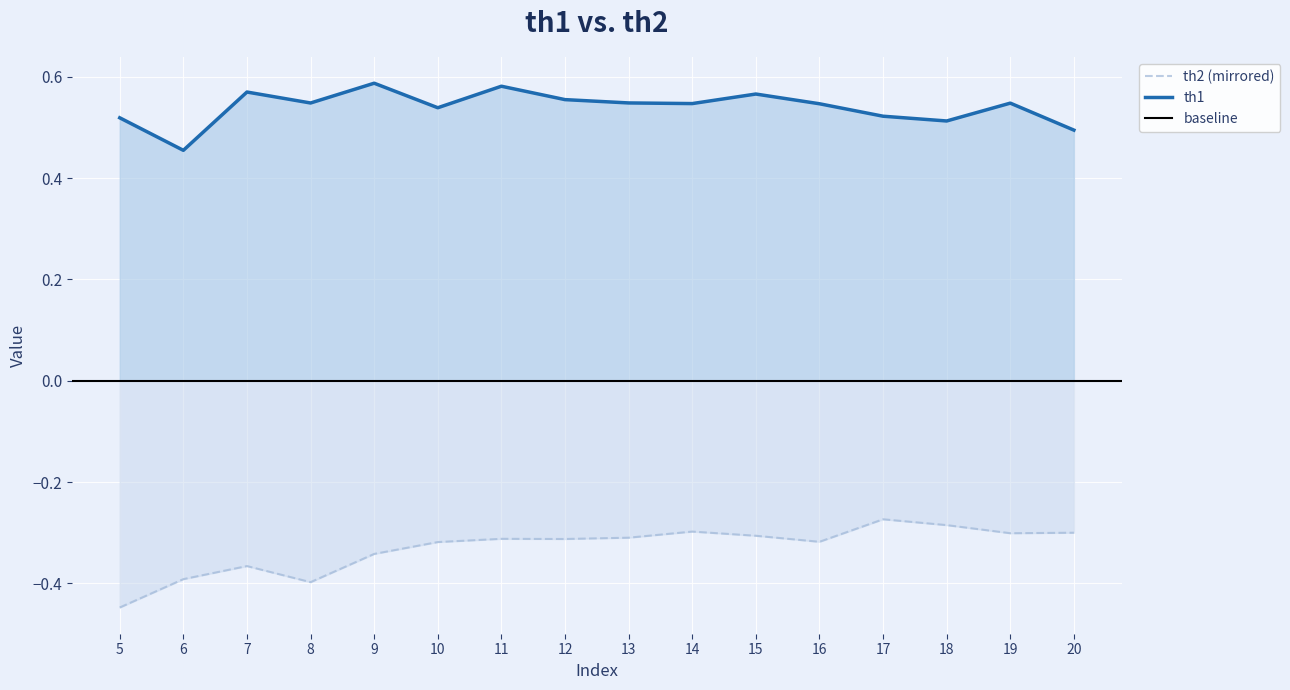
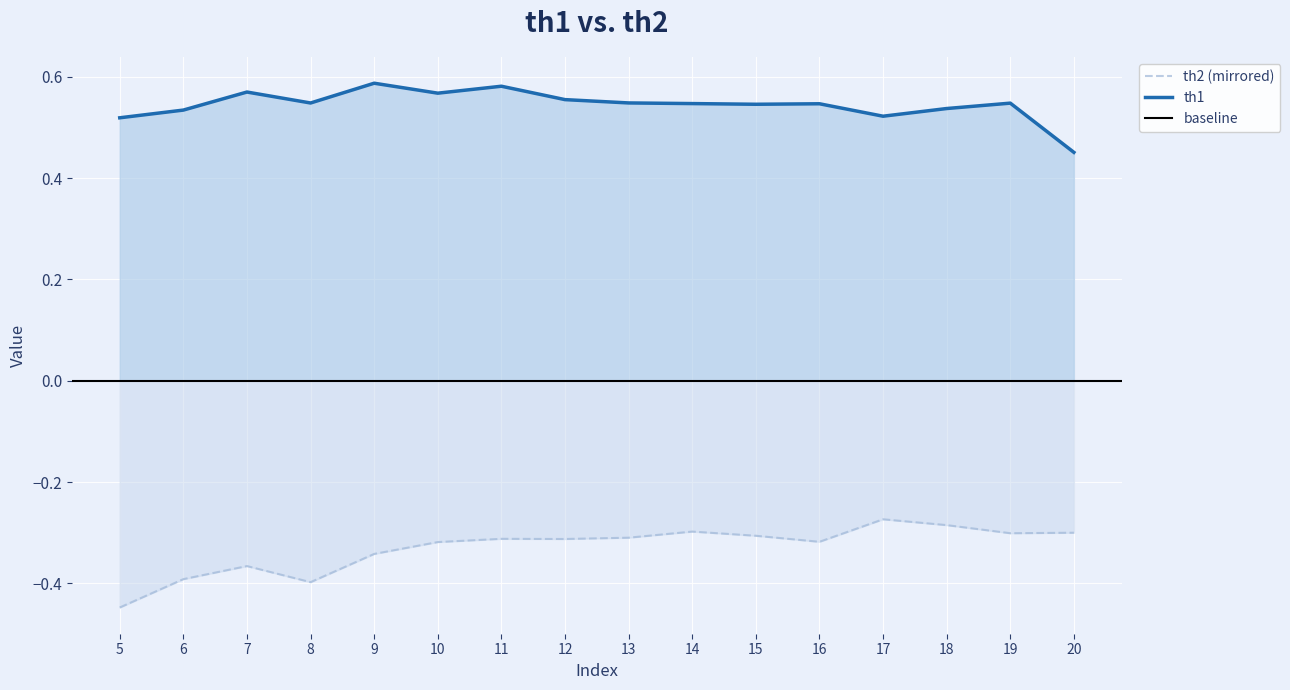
th1, 6: 0.45 -> 0.53
th1, 10: 0.54 -> 0.57
th1, 15: 0.57 -> 0.55
th1, 18: 0.51 -> 0.54
th1, 20: 0.49 -> 0.45
